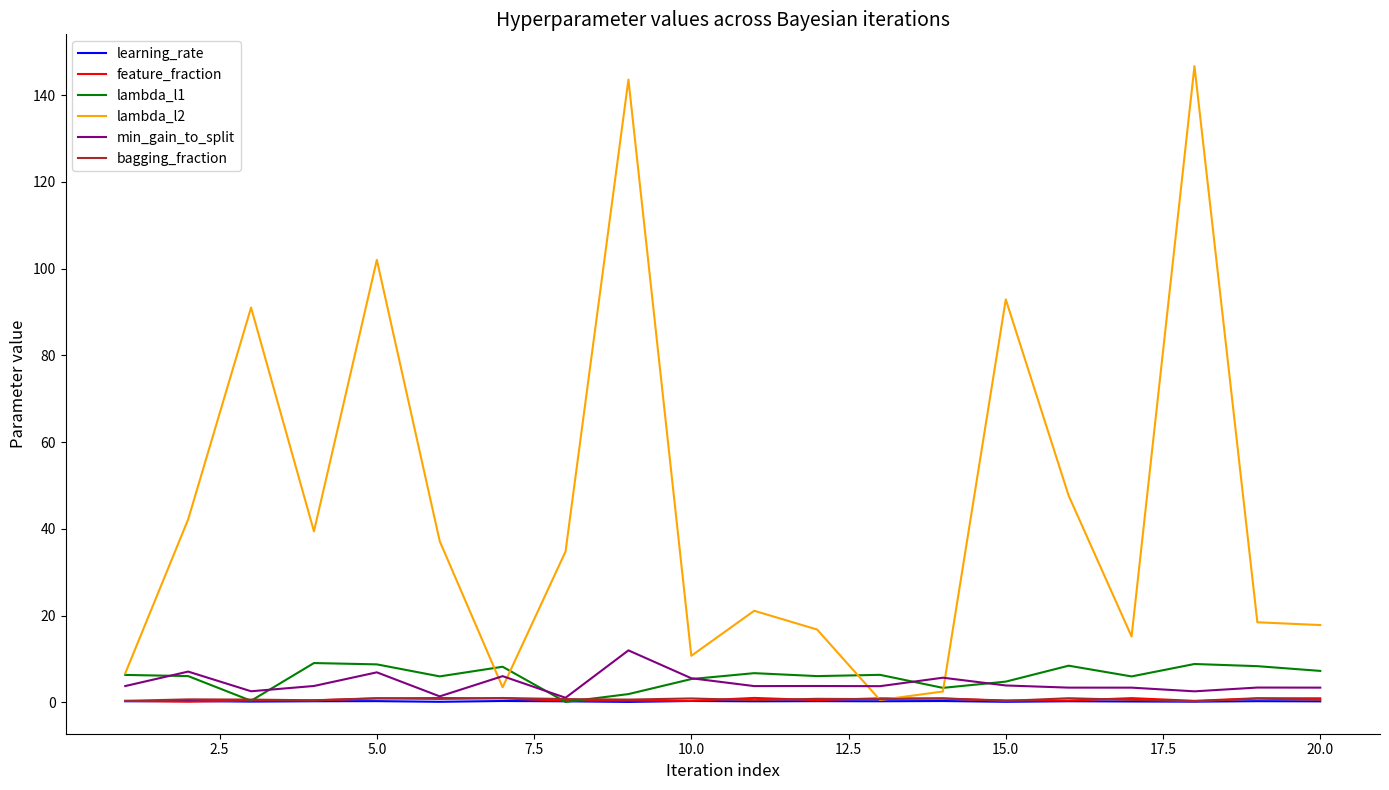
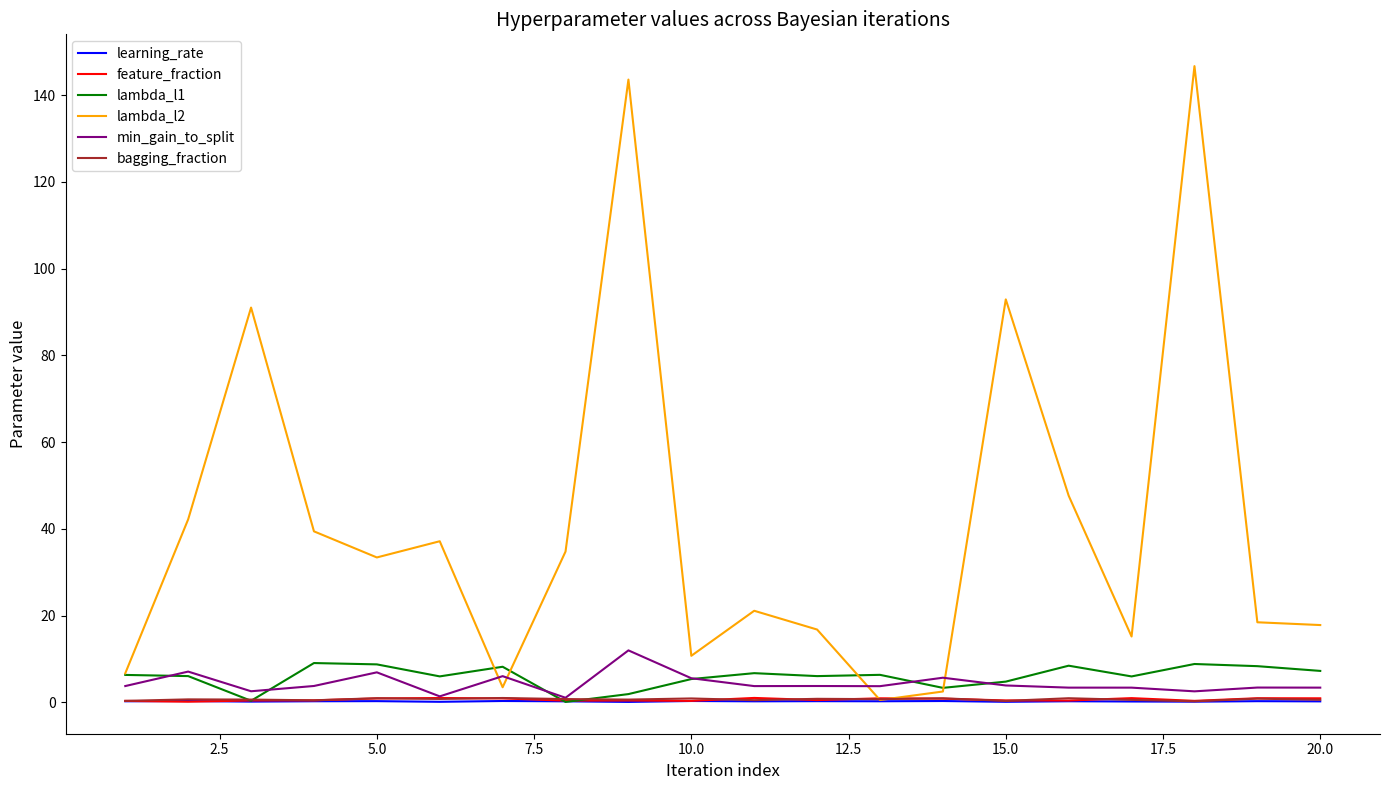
lambda_l2, 5.0: 102 -> 33
